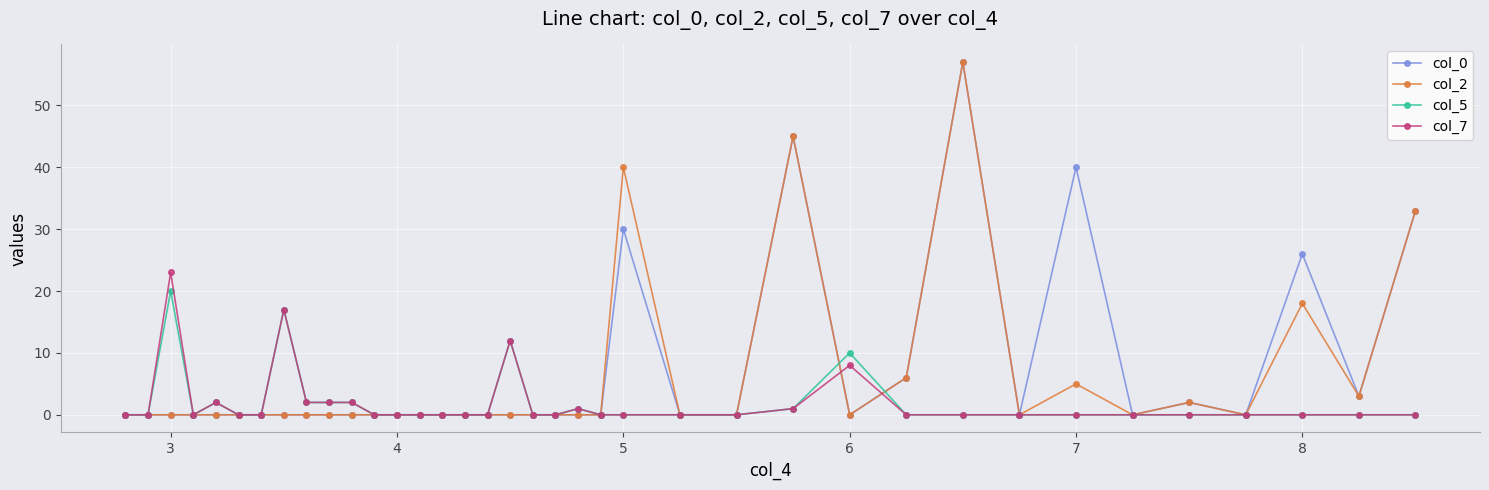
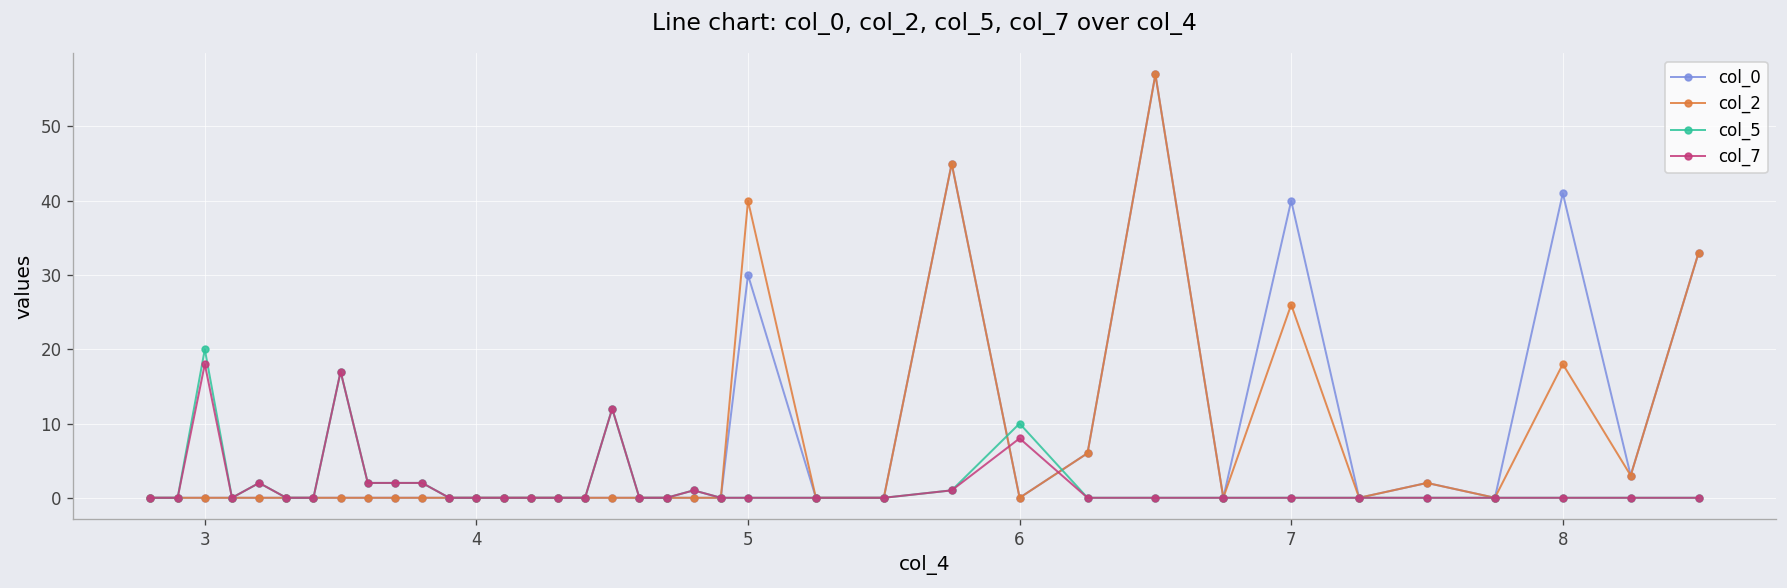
col_7, 3: 23 -> 18
col_2, 7: 5 -> 26
col_0, 8: 26 -> 41
